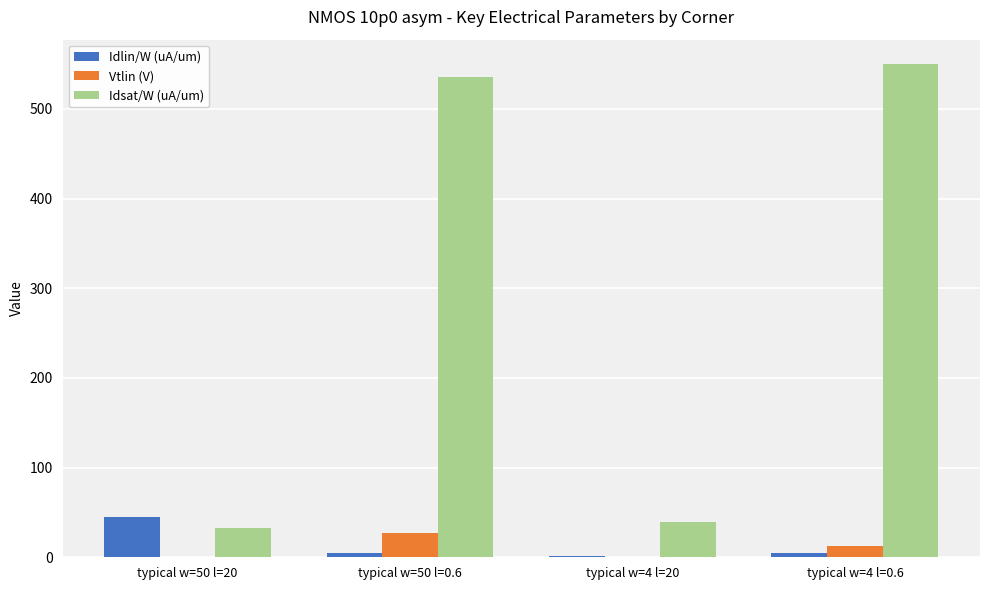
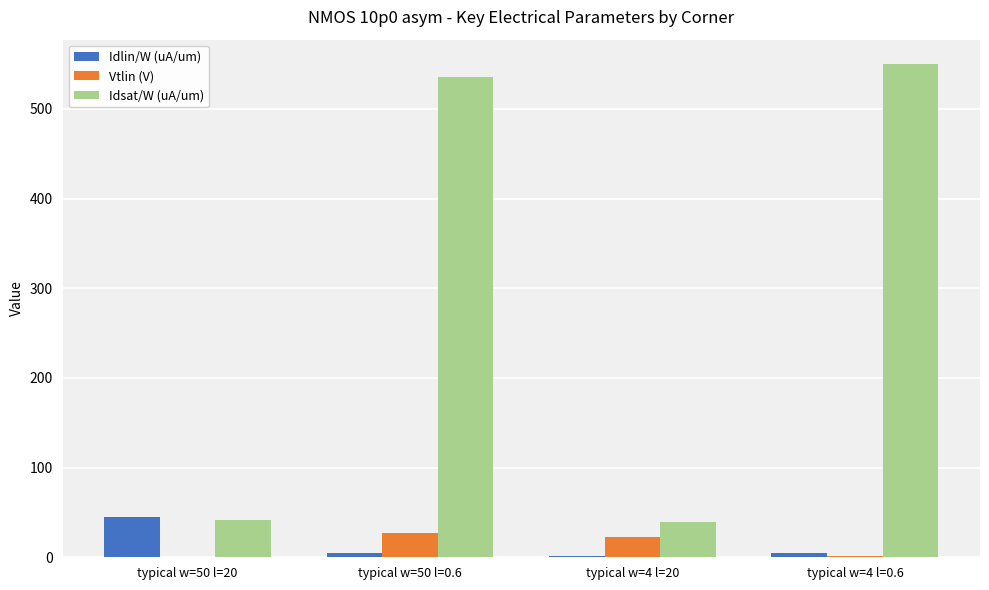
Idsat/W (uA/um), typical w=50 l=20: 30 -> 40
Vtlin (V), typical w=4 l=20: 0 -> 20
Vtlin (V), typical w=4 l=0.6: 10 -> 0
